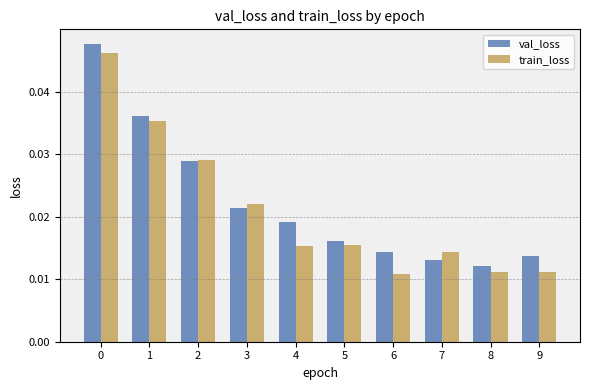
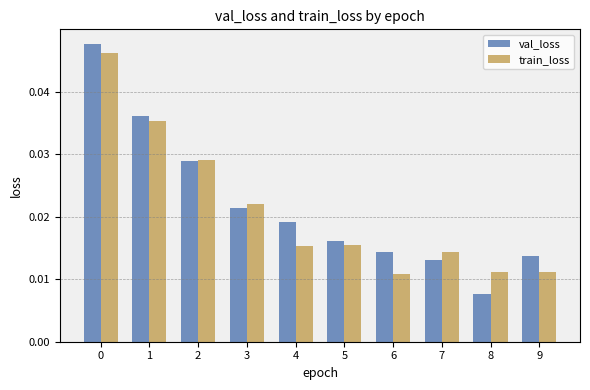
val_loss, 8: 0.012 -> 0.008
